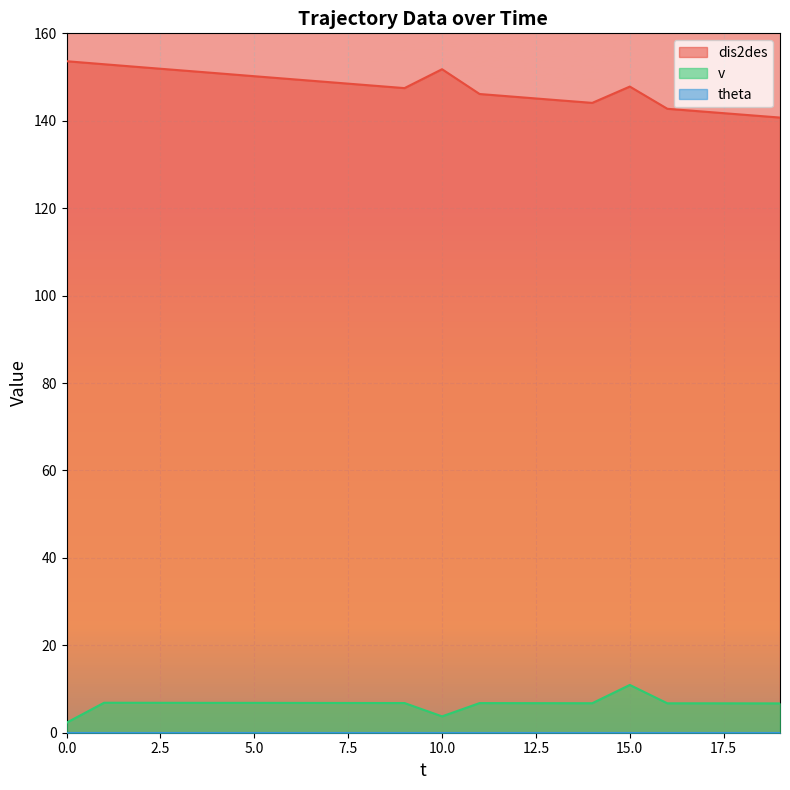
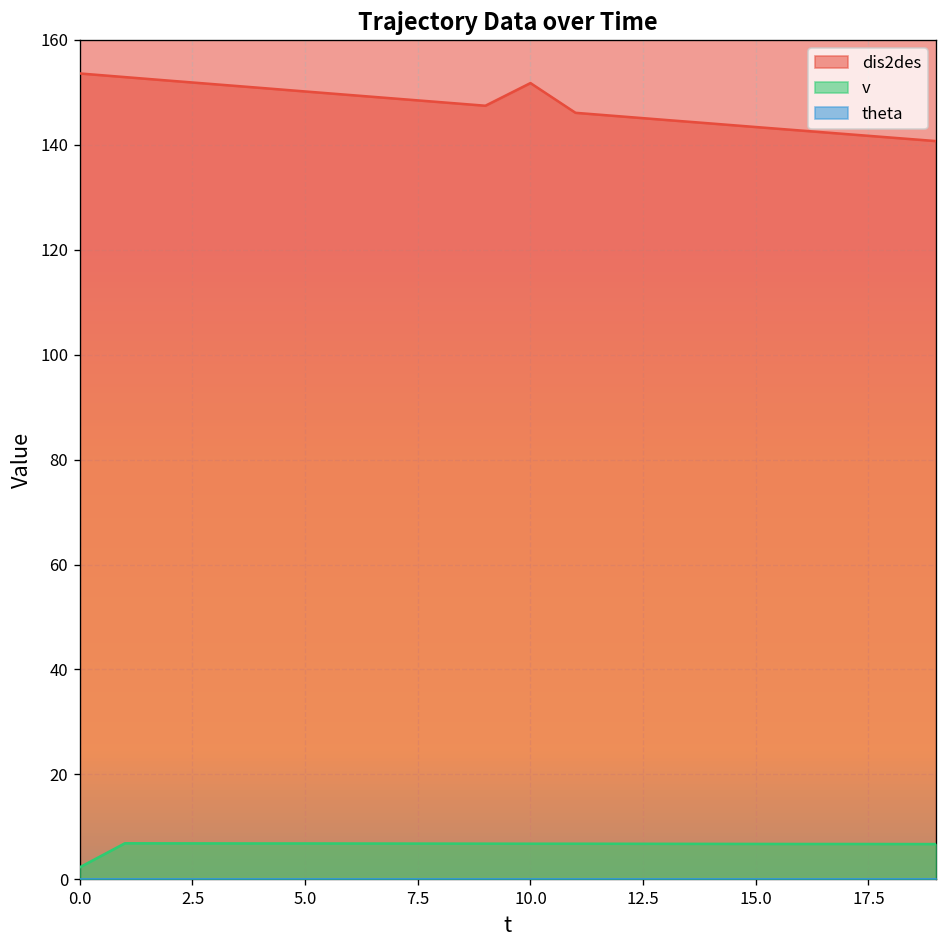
v, 10.0: 4 -> 7
dis2des, 15.0: 148 -> 143
v, 15.0: 11 -> 7
